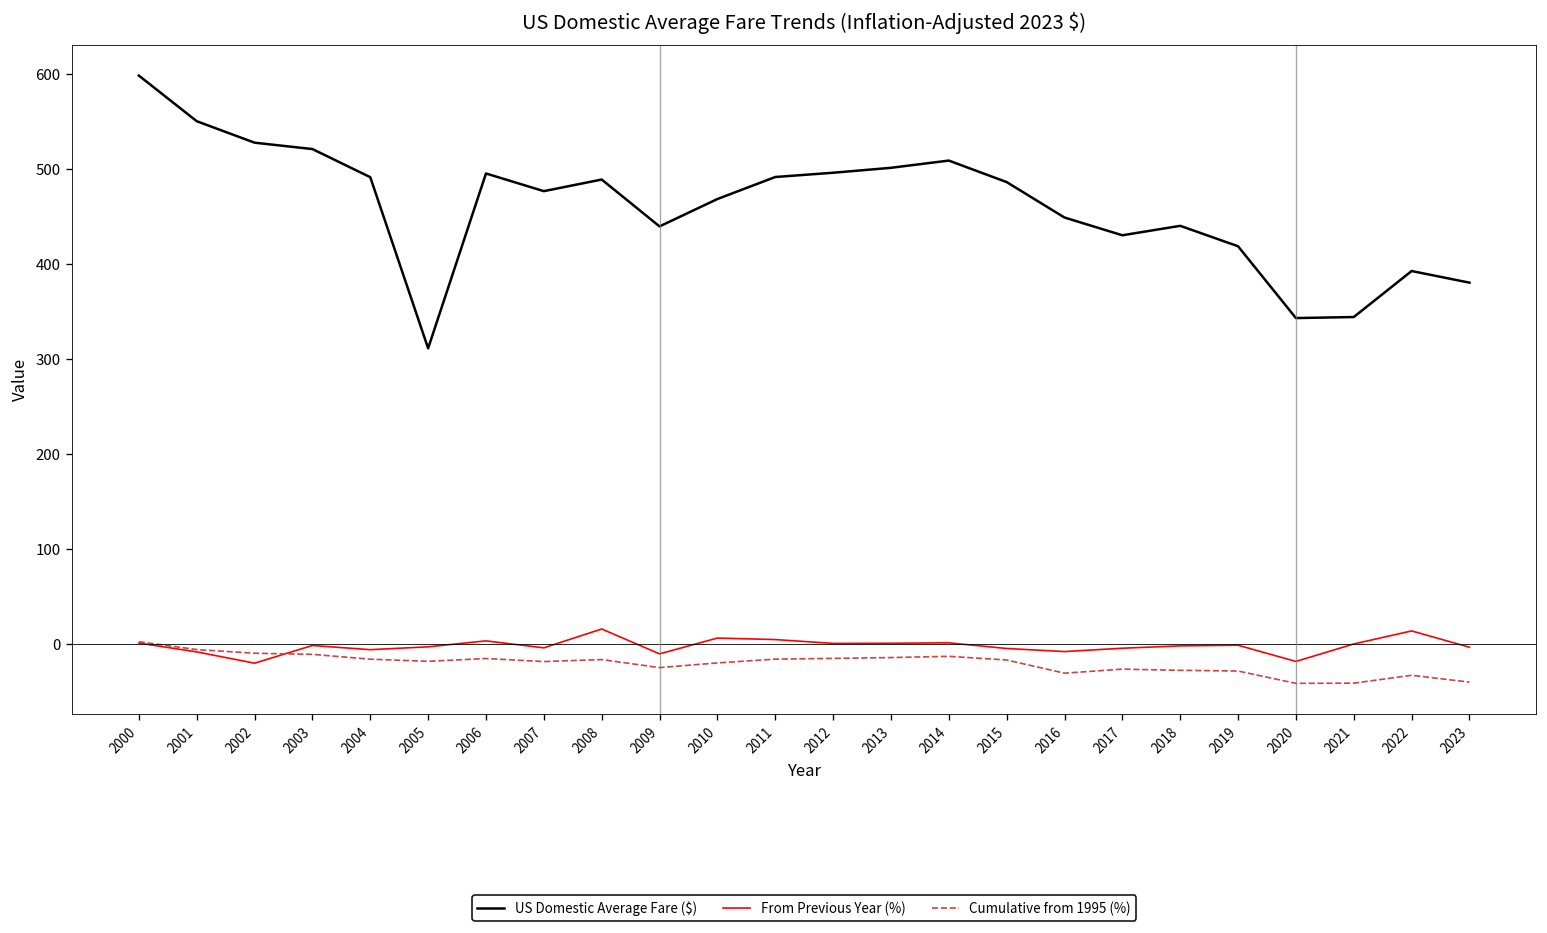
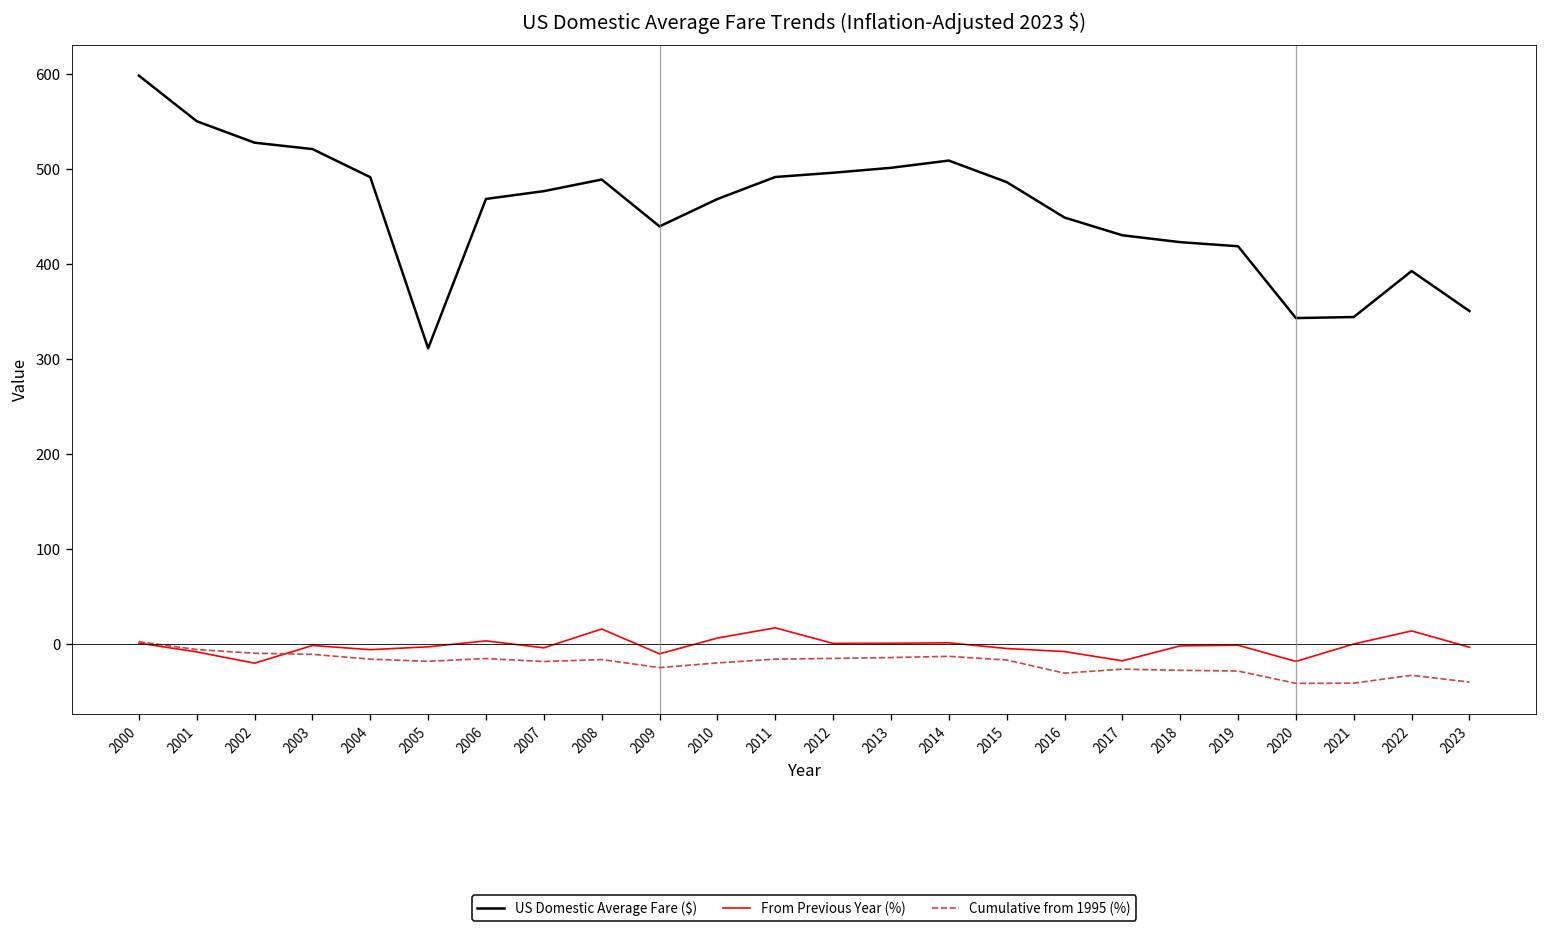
US Domestic Average Fare ($), 2006: 500 -> 470
From Previous Year (%), 2011: 0 -> 20
From Previous Year (%), 2017: 0 -> -20
US Domestic Average Fare ($), 2018: 440 -> 420
US Domestic Average Fare ($), 2023: 380 -> 350
